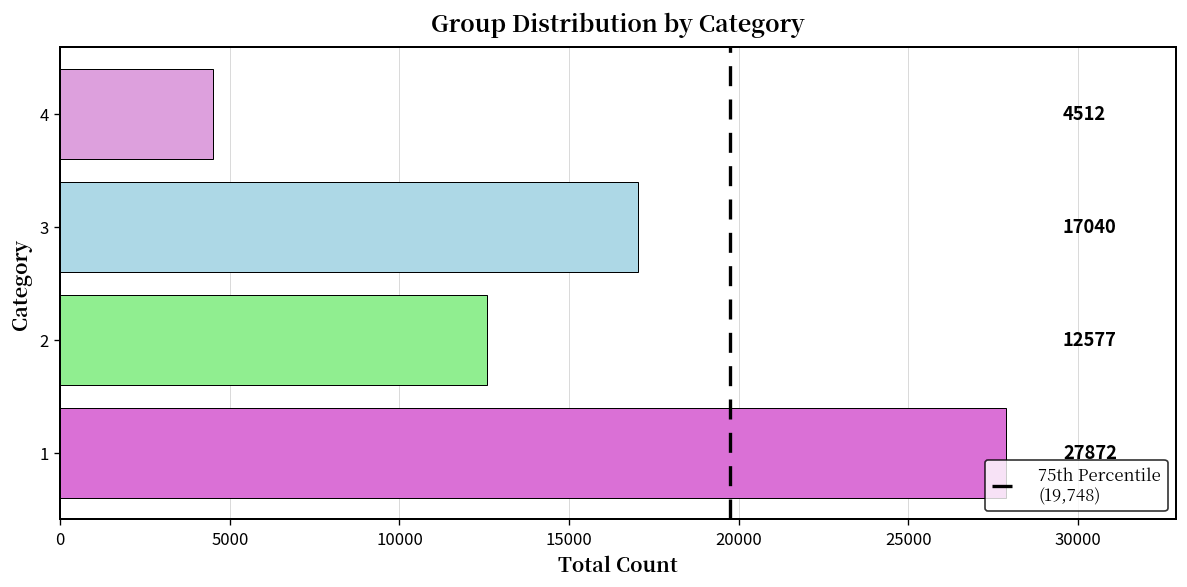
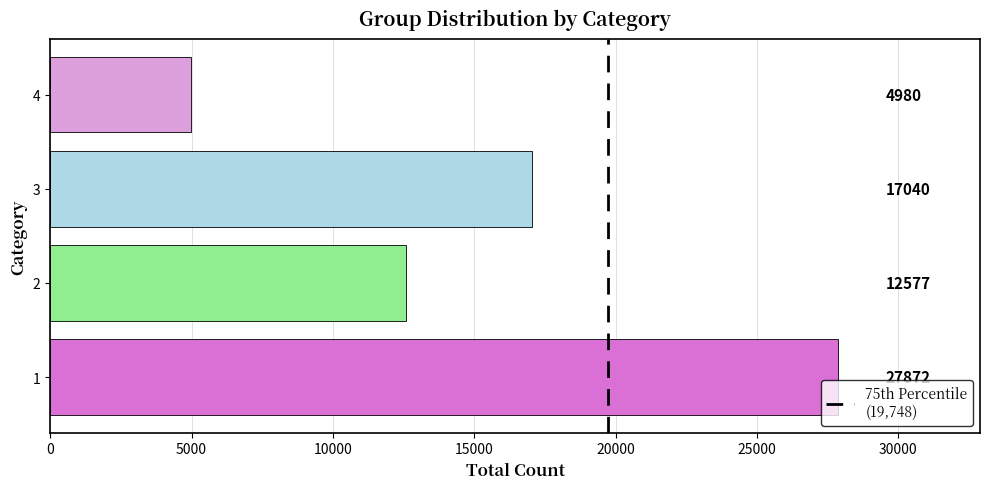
4: 4512 -> 4980
